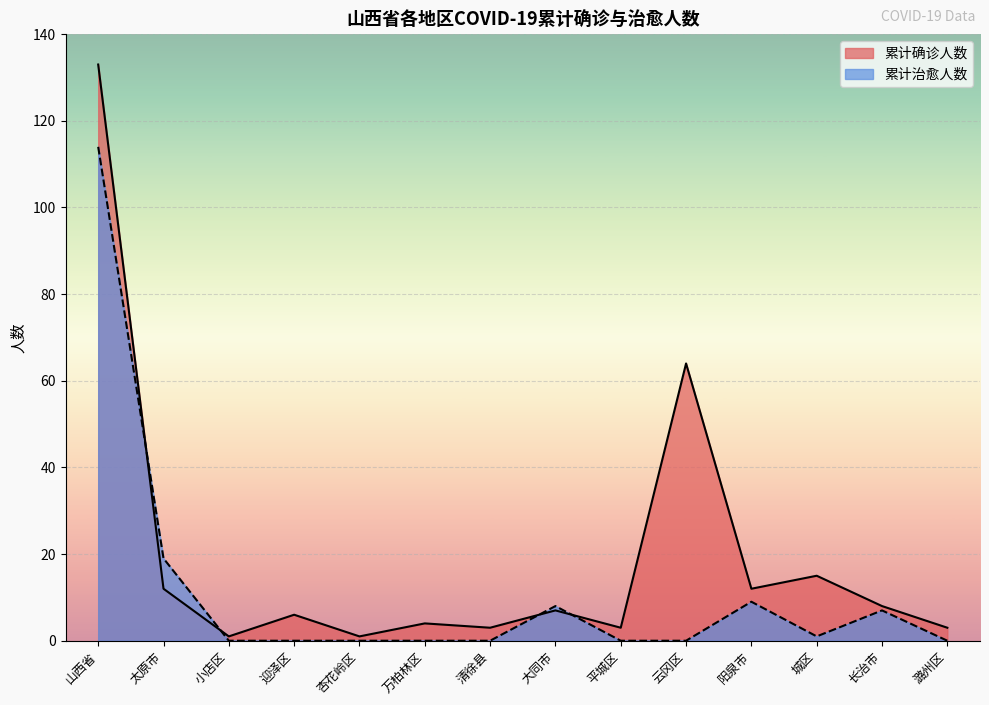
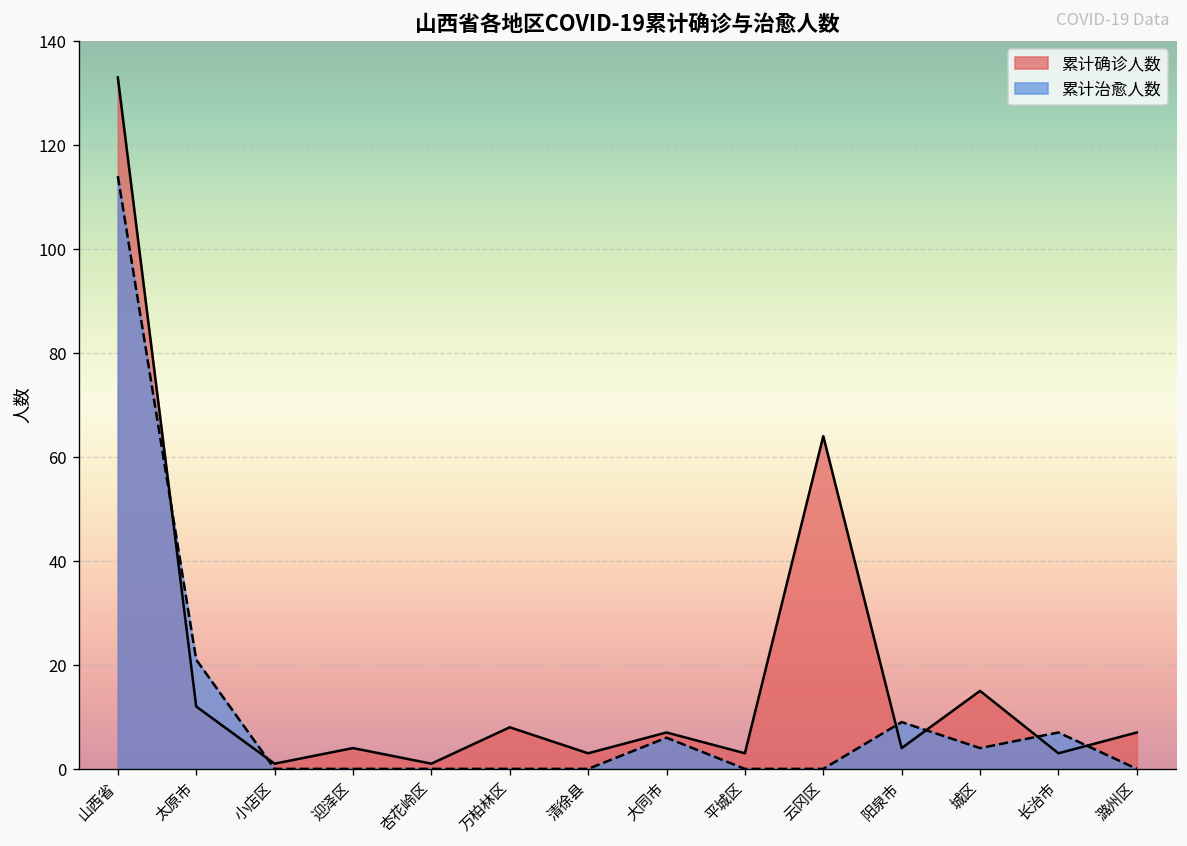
累计治愈人数, 太原市: 19 -> 21
累计确诊人数, 迎泽区: 6 -> 4
累计确诊人数, 万柏林区: 4 -> 8
累计治愈人数, 大同市: 8 -> 6
累计确诊人数, 阳泉市: 12 -> 4
累计治愈人数, 城区: 1 -> 4
累计确诊人数, 长治市: 8 -> 3
累计确诊人数, 潞州区: 3 -> 7
